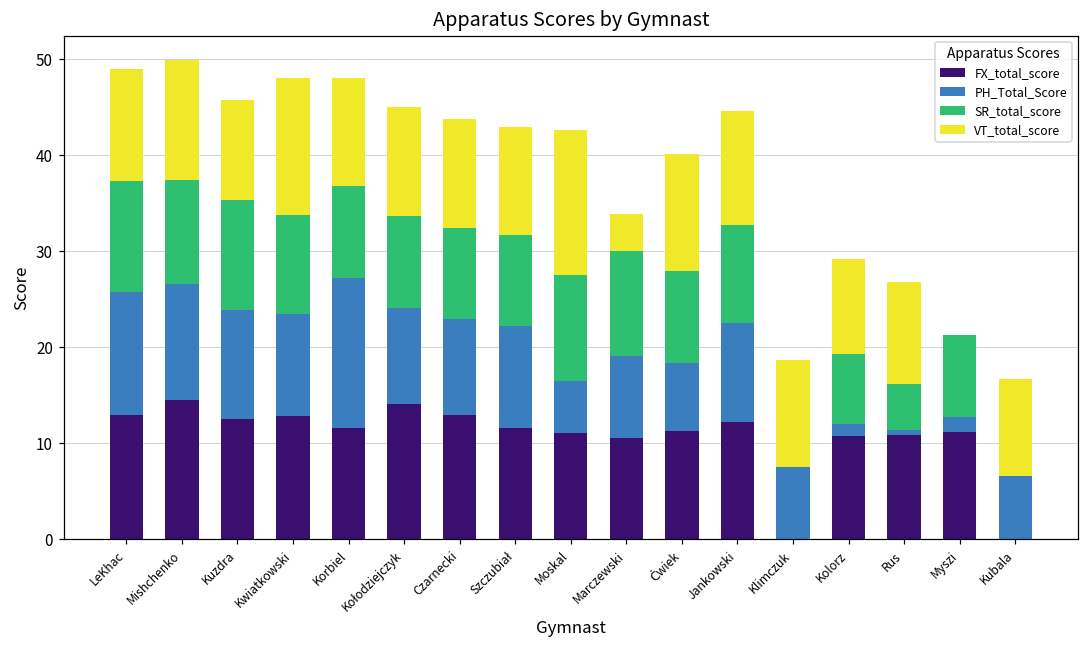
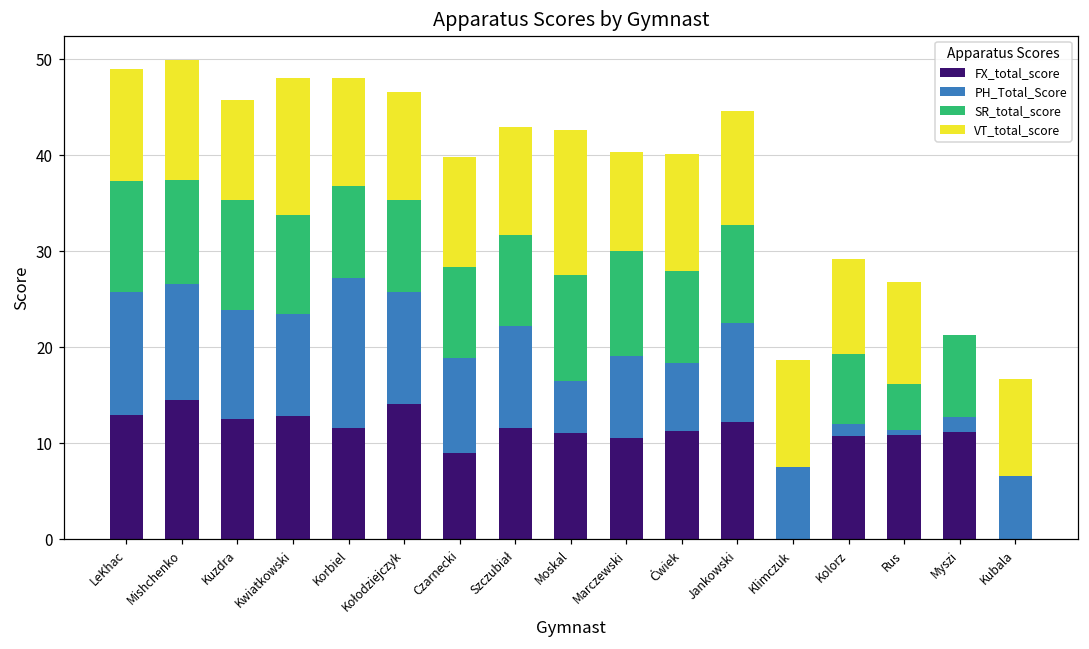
PH_Total_Score, Kołodziejczyk: 10 -> 12
FX_total_score, Czarnecki: 13 -> 9
VT_total_score, Marczewski: 4 -> 10
